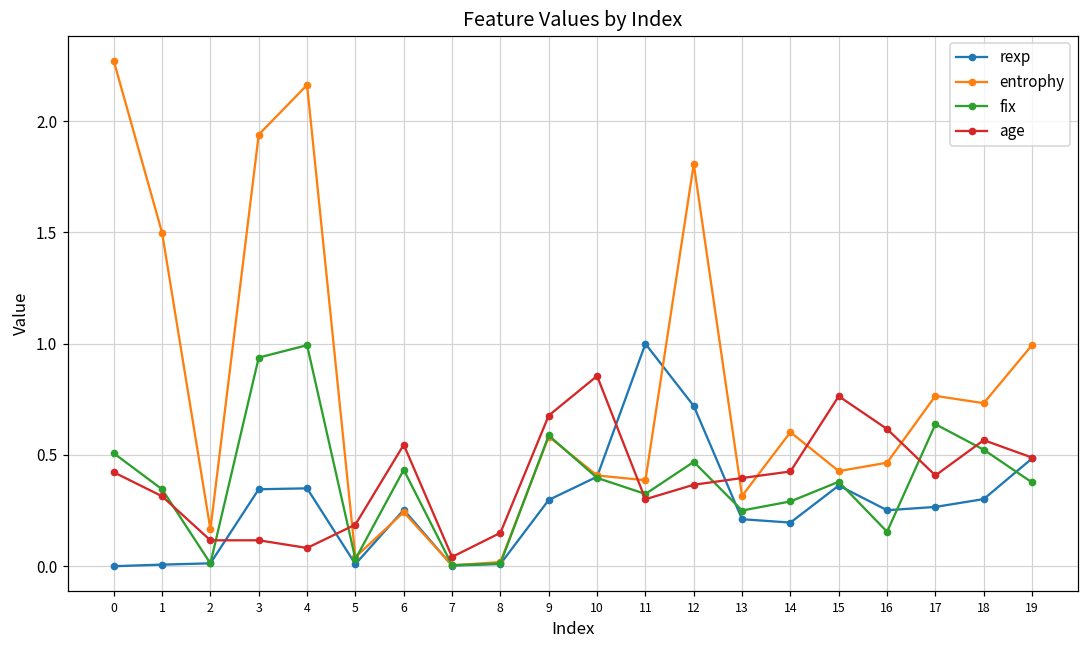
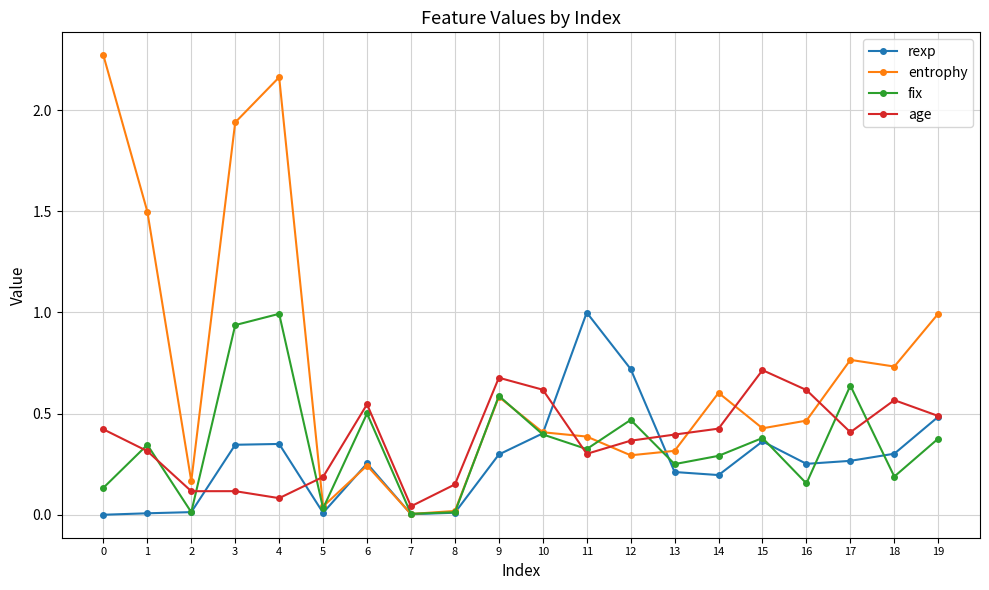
fix, 0: 0.51 -> 0.13
fix, 6: 0.43 -> 0.50
age, 10: 0.85 -> 0.62
entrophy, 12: 1.81 -> 0.29
age, 15: 0.76 -> 0.71
fix, 18: 0.52 -> 0.19
